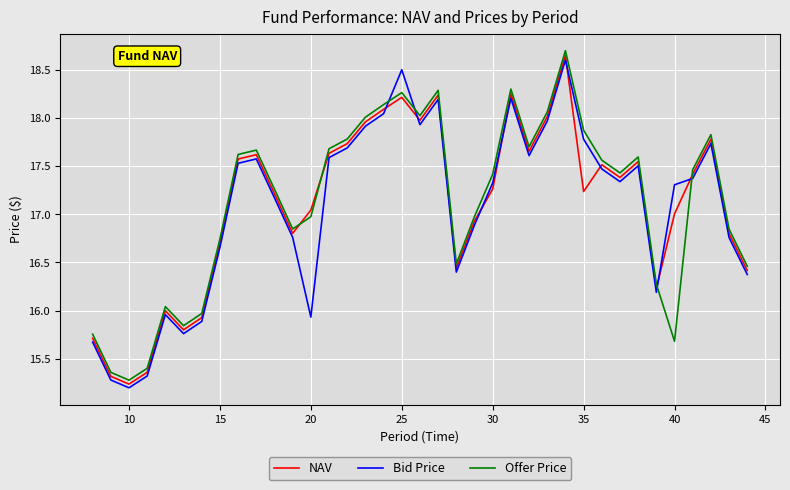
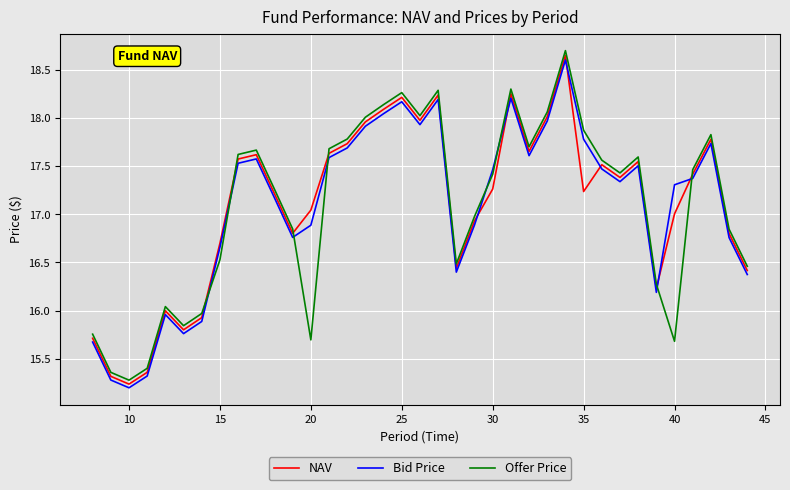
Offer Price, 15: 16.7 -> 16.5
Bid Price, 20: 15.9 -> 16.9
Offer Price, 20: 17.0 -> 15.7
Bid Price, 25: 18.5 -> 18.2
Bid Price, 30: 17.3 -> 17.5
